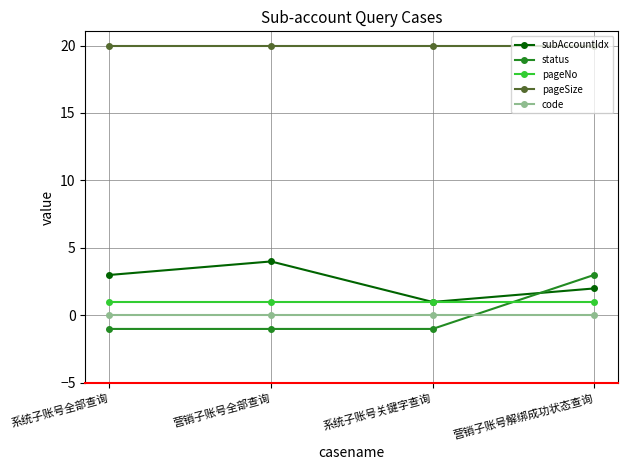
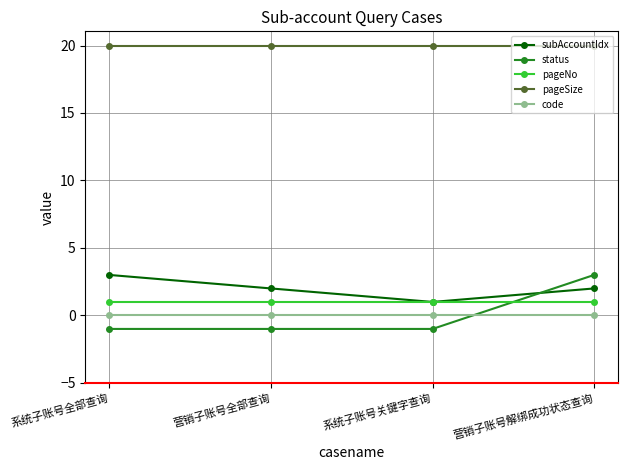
subAccountIdx, 营销子账号全部查询: 4 -> 2
